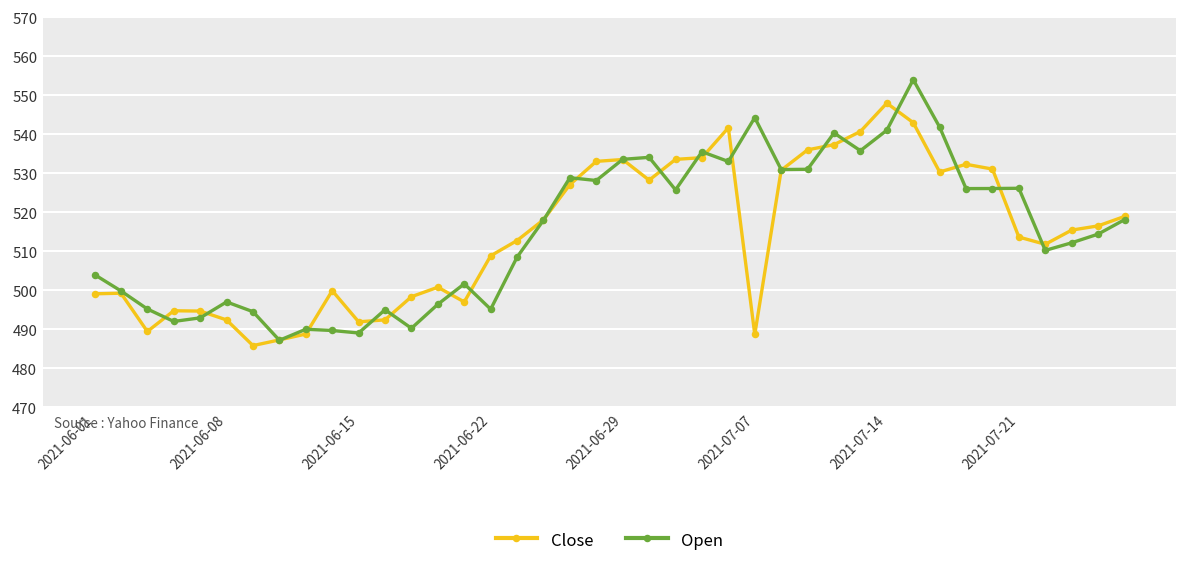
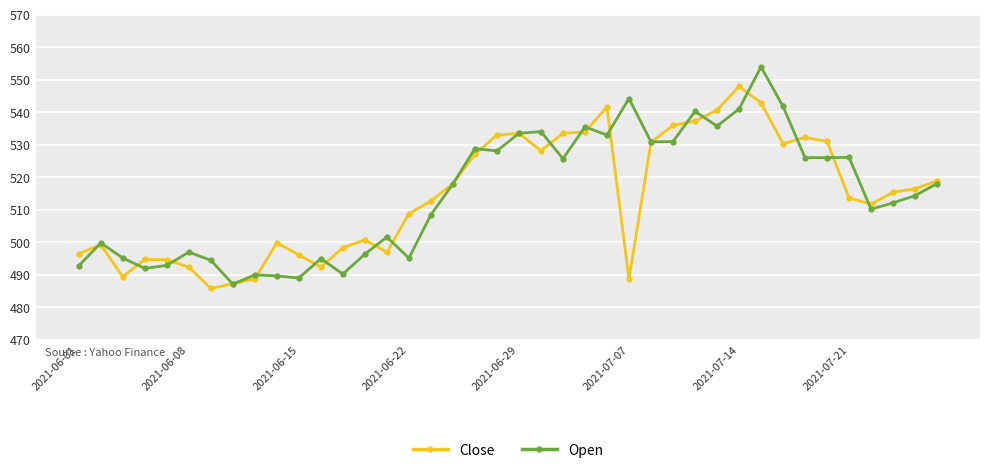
Close, 2021-06-01: 499 -> 497
Open, 2021-06-01: 504 -> 493
Close, 2021-06-15: 492 -> 496
